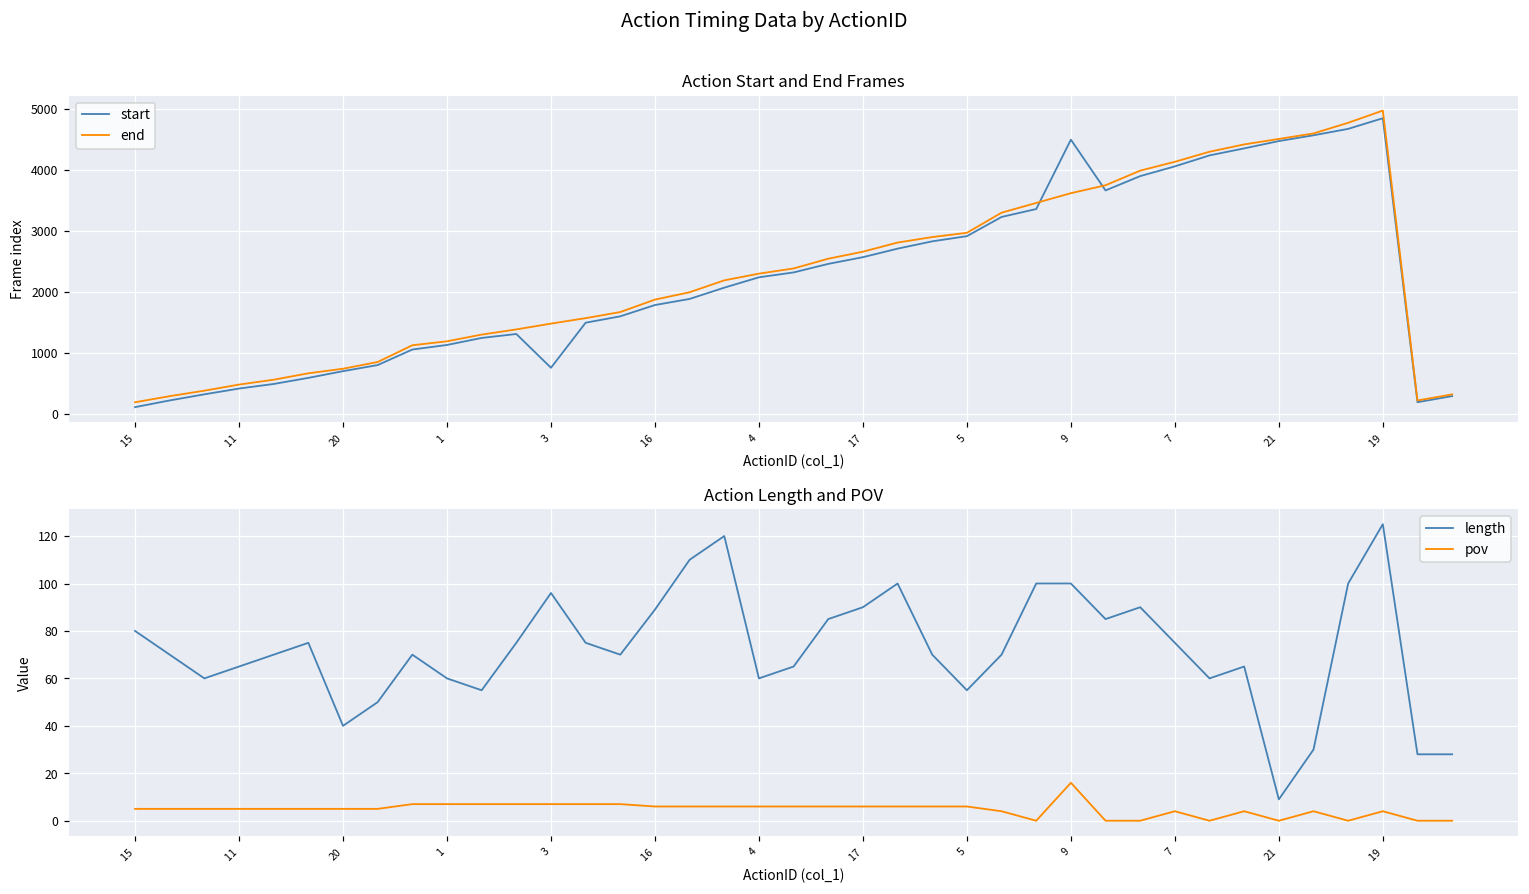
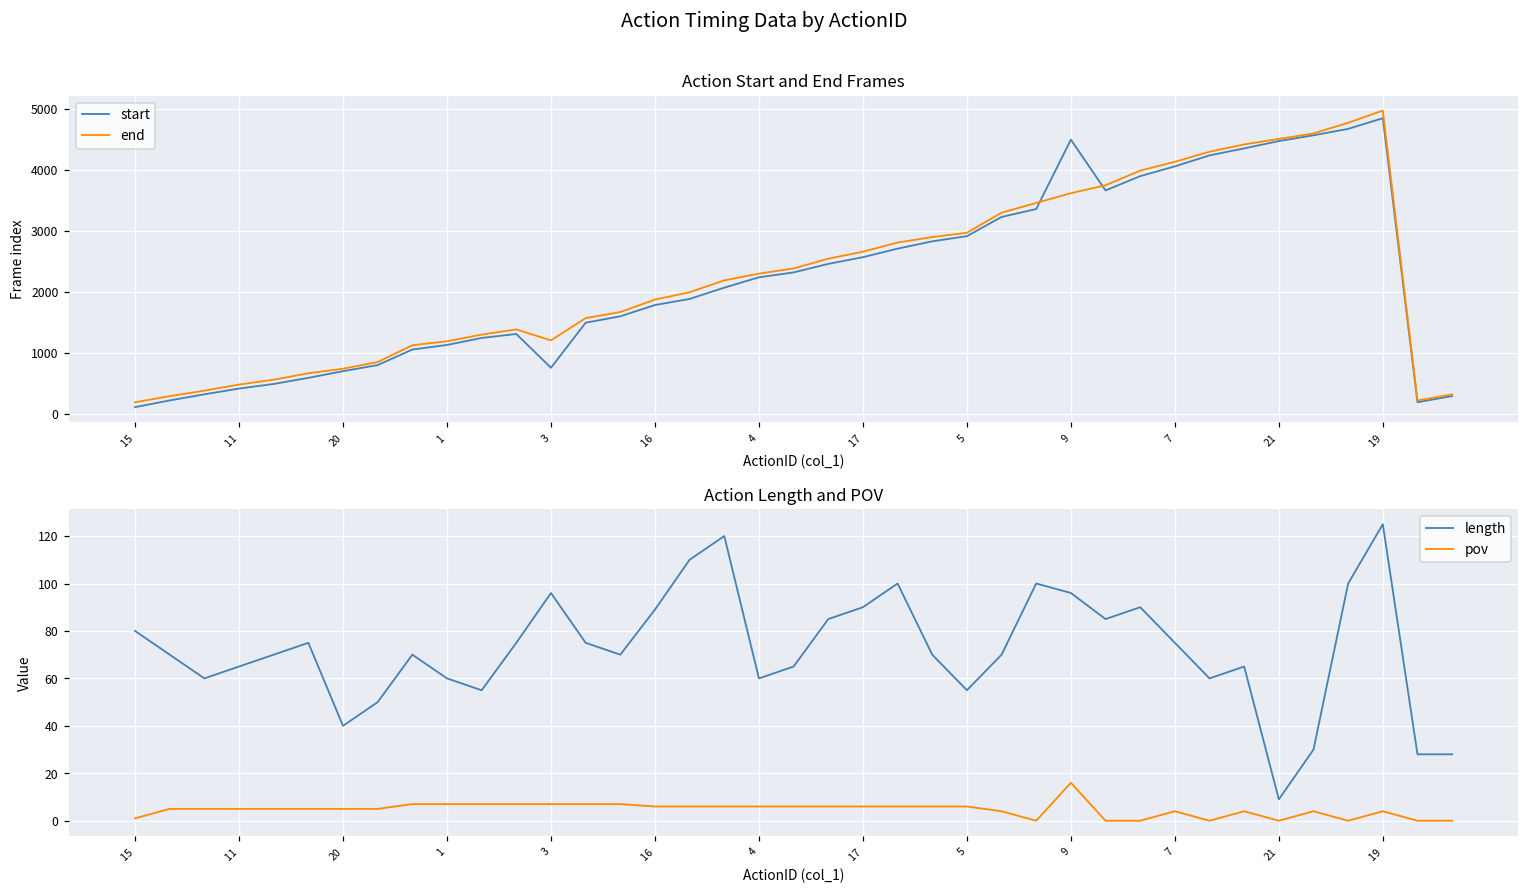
Action Start and End Frames, end, 3: 1500 -> 1200
Action Length and POV, pov, 15: 5 -> 1
Action Length and POV, length, 9: 100 -> 96
